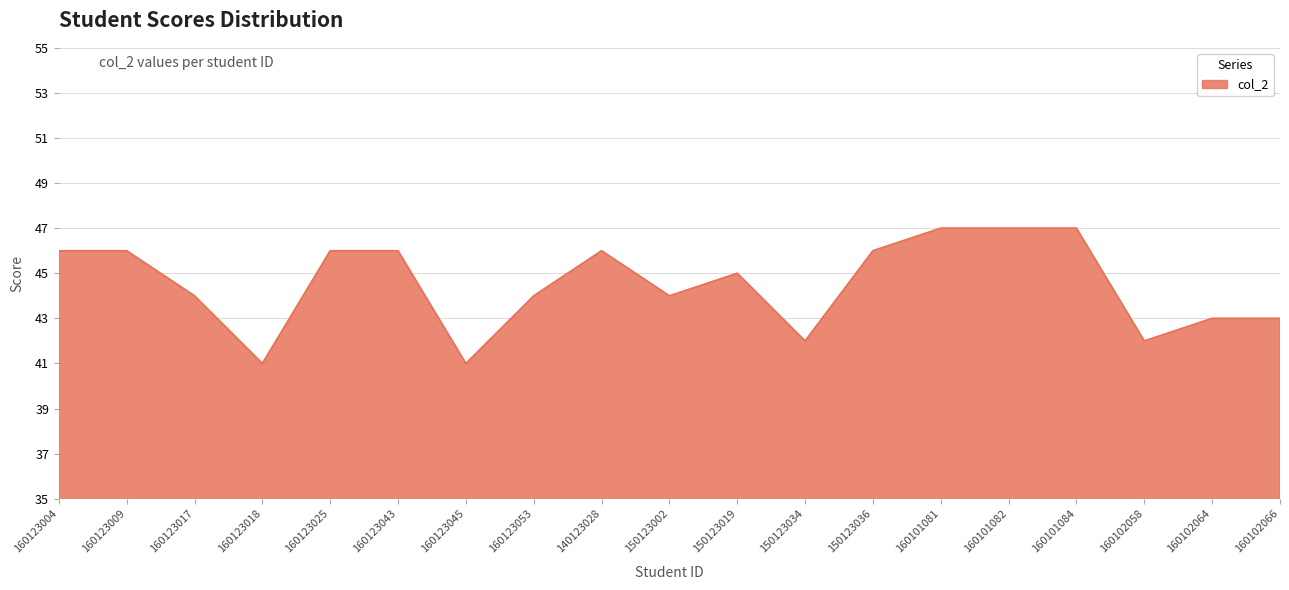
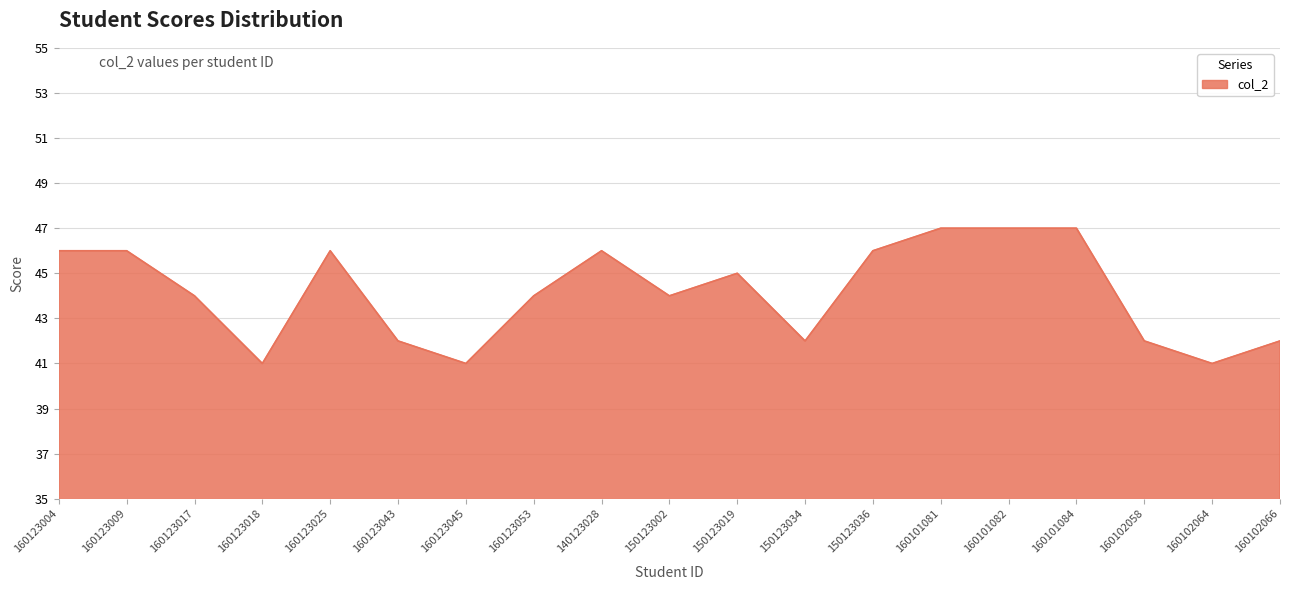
160123043: 46 -> 42
160102064: 43 -> 41
160102066: 43 -> 42
